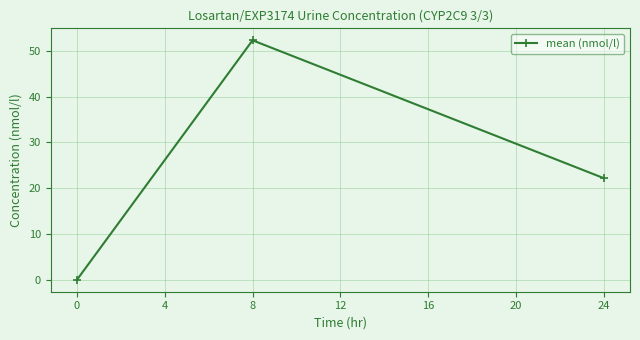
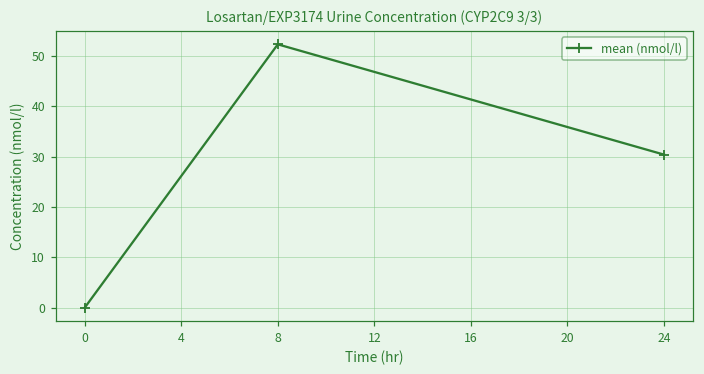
24: 22 -> 30
